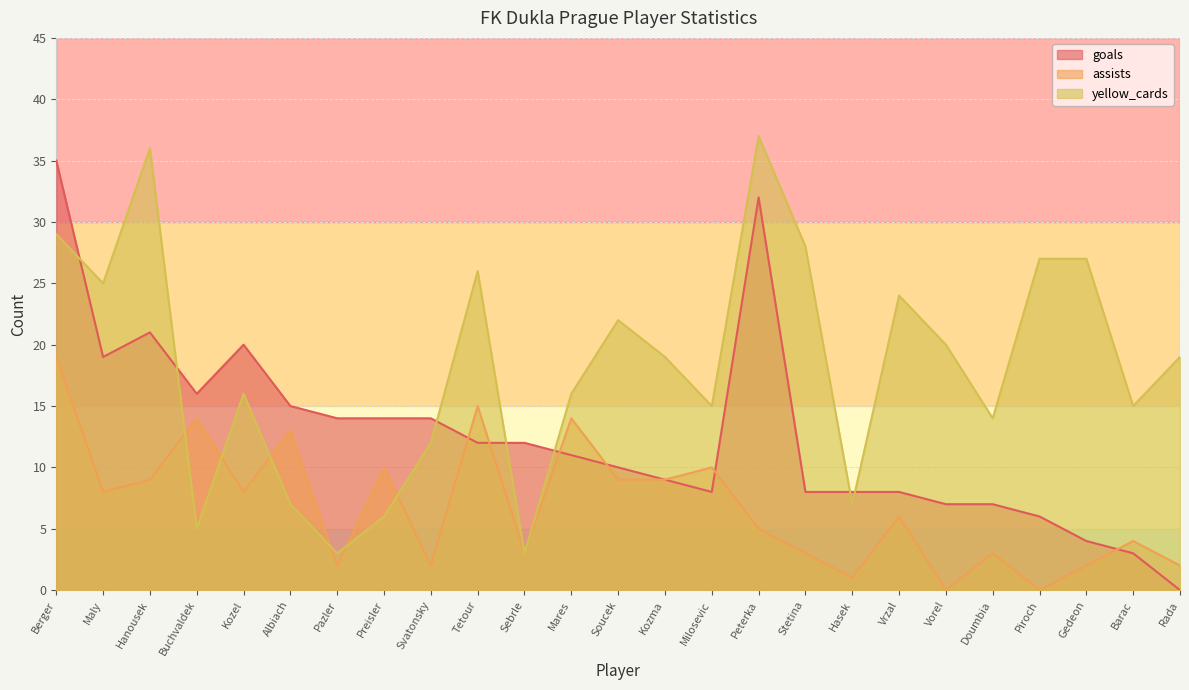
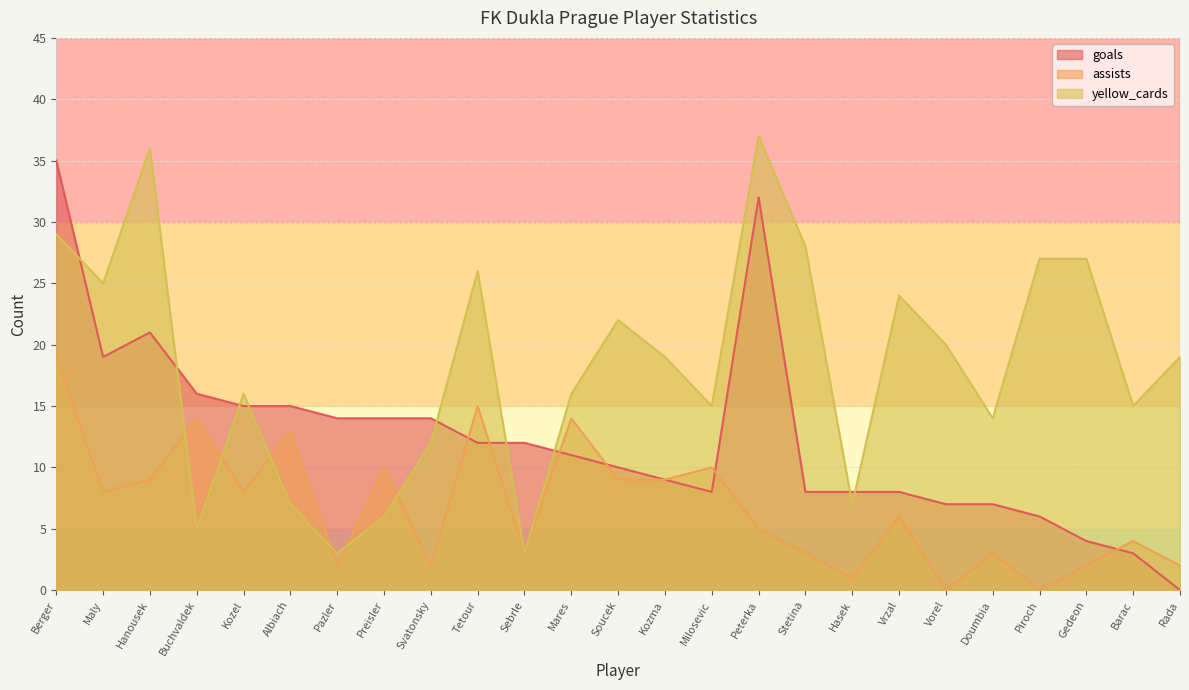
goals, Kozel: 20 -> 15
